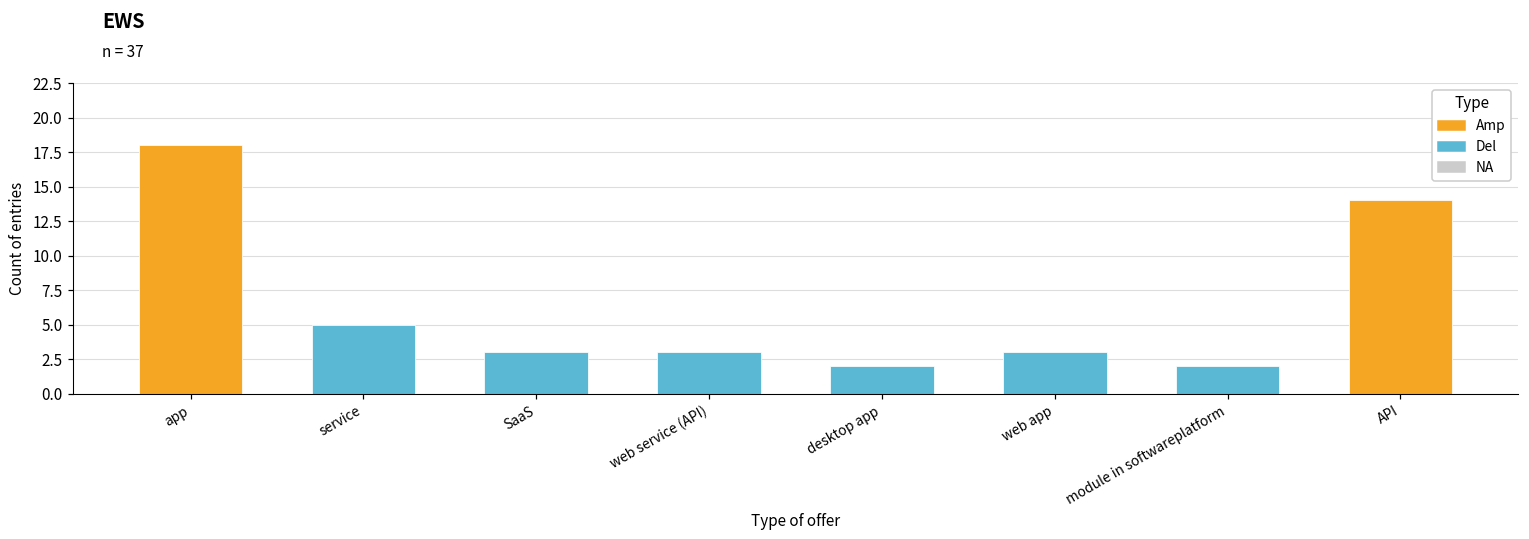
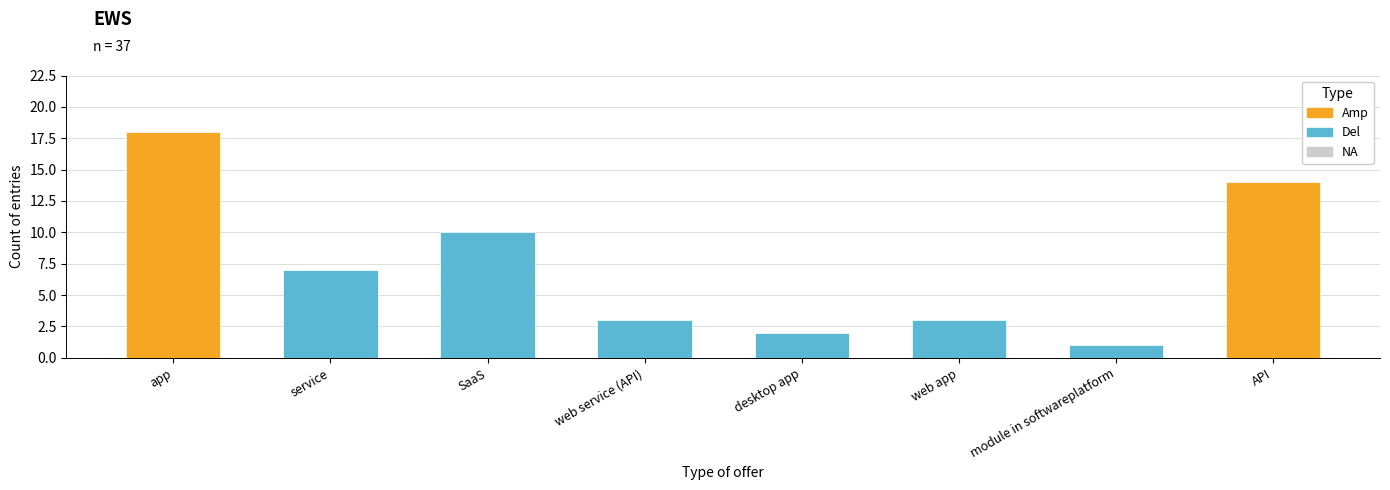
service: 5 -> 7
SaaS: 3 -> 10
module in softwareplatform: 2 -> 1
